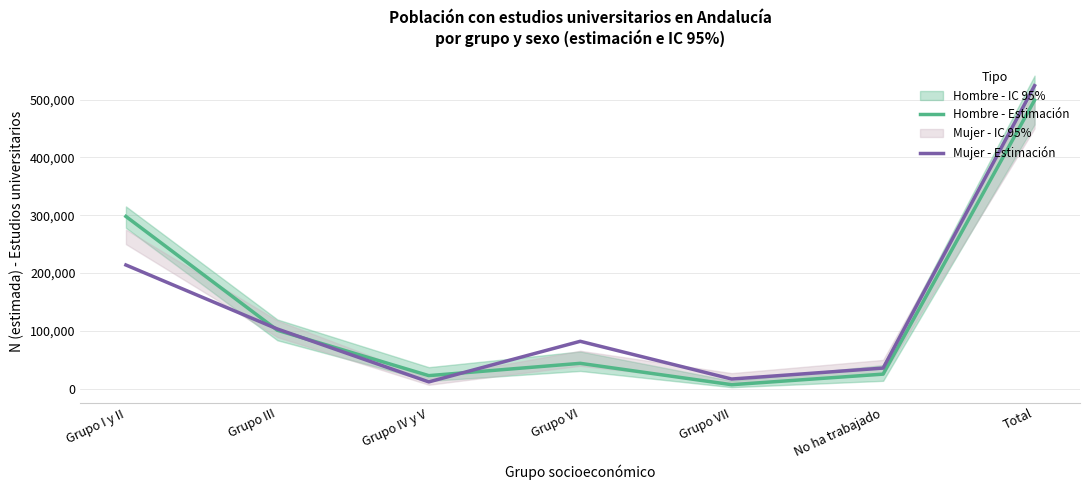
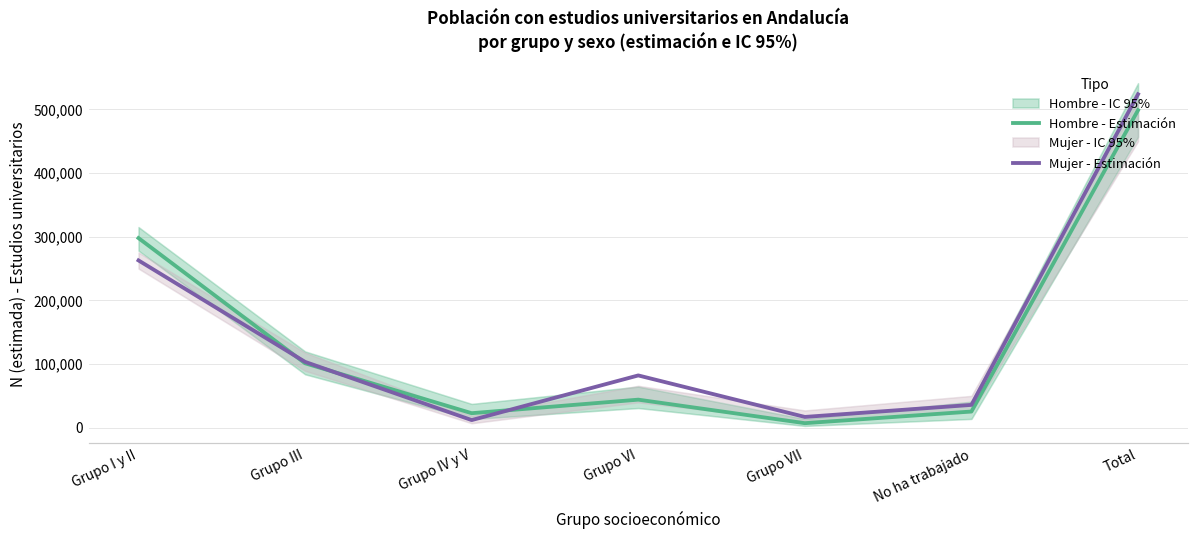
Mujer - Estimación, Grupo I y II: 210,000 -> 260,000
